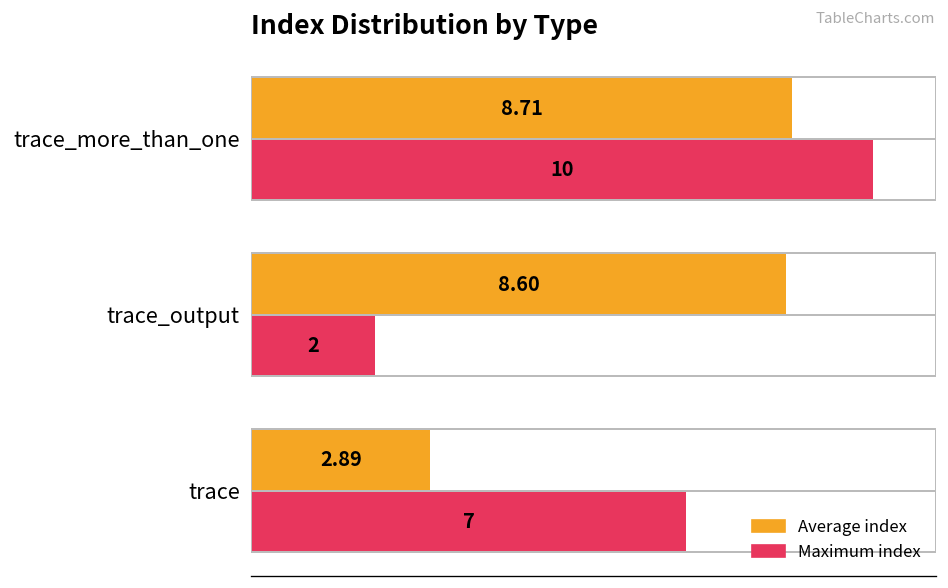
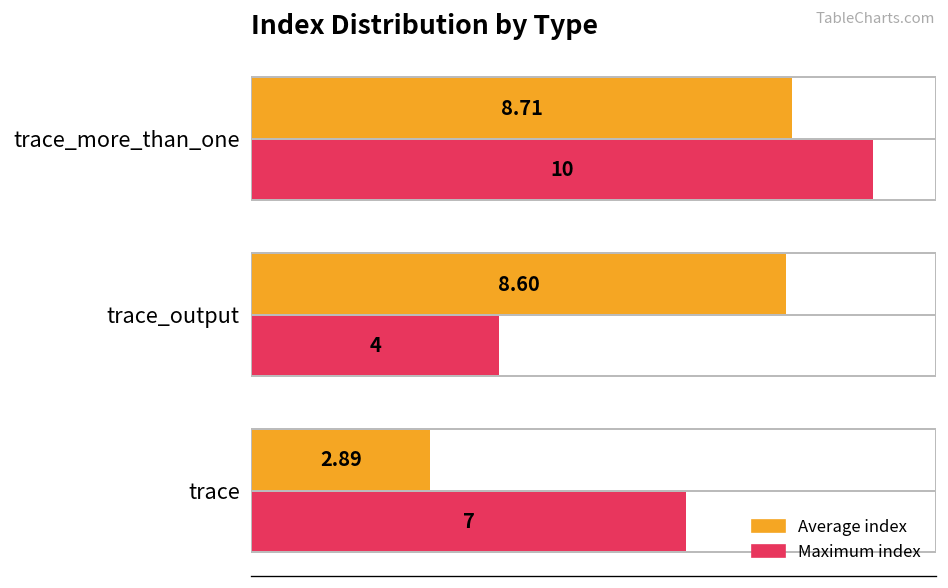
Maximum index, trace_output: 2 -> 4
